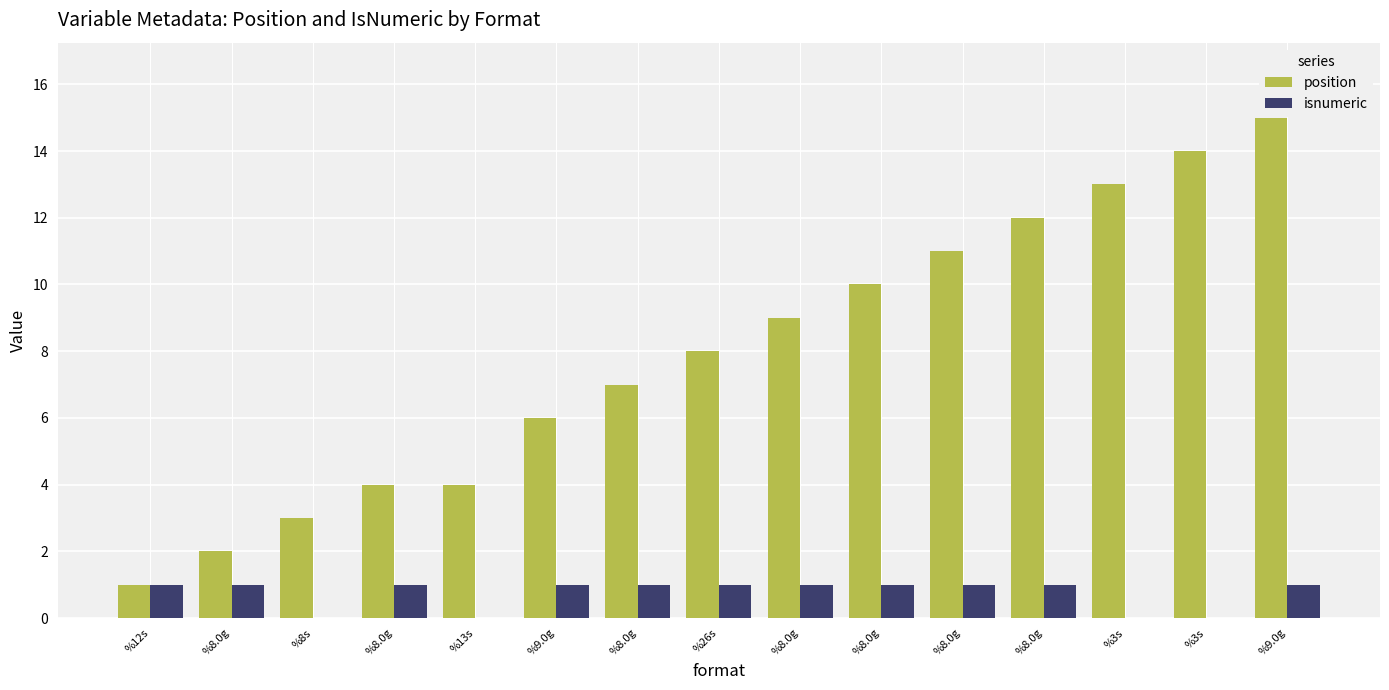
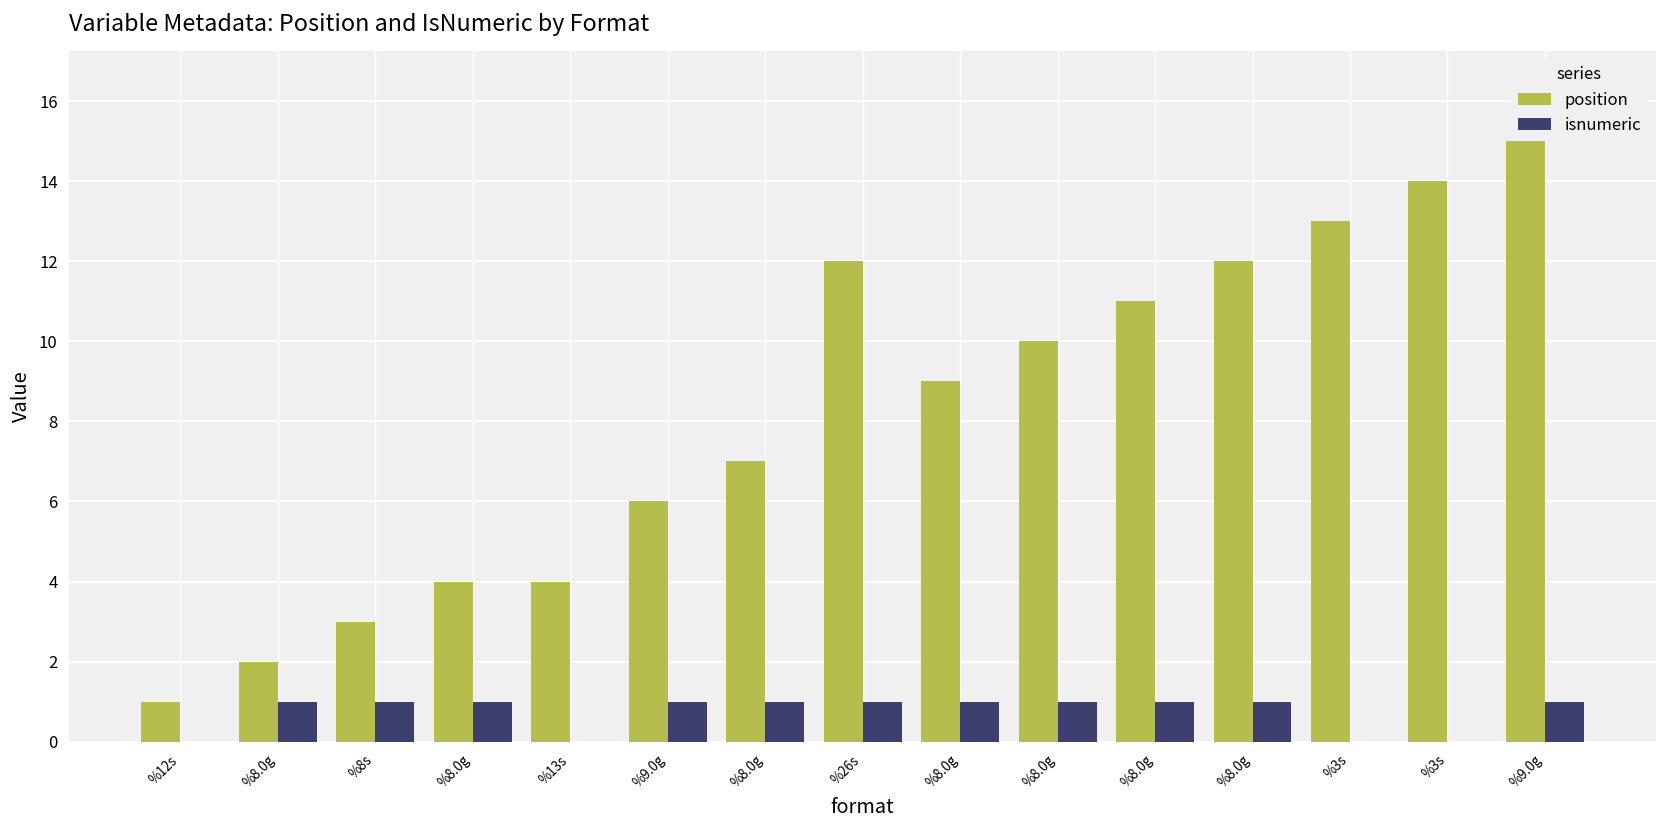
isnumeric, %12s: 1 -> 0
isnumeric, %8s: 0 -> 1
position, %26s: 8 -> 12
